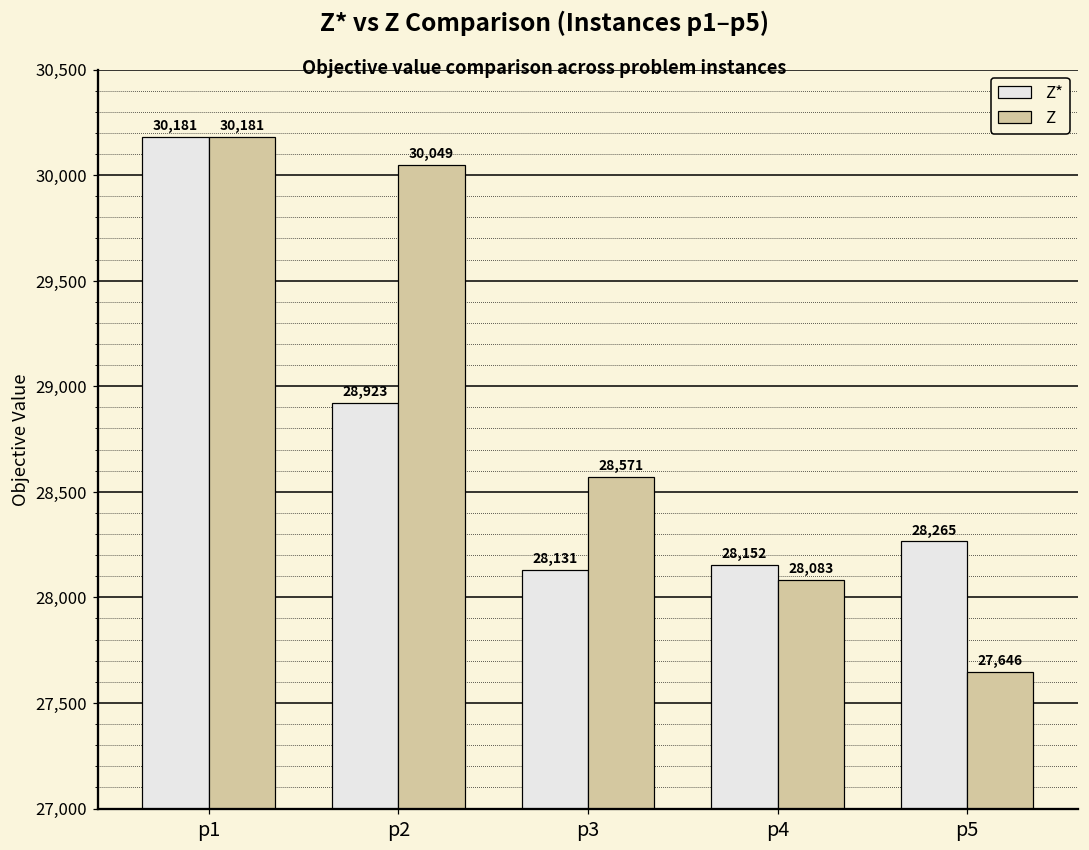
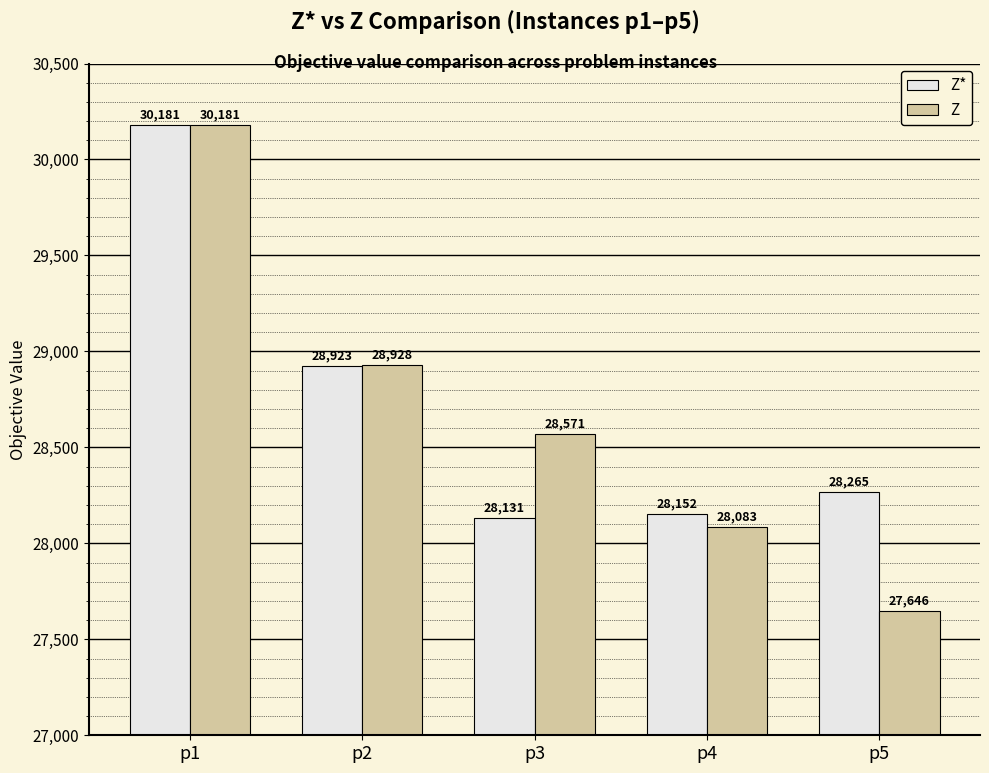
Z, p2: 30,049 -> 28,928
